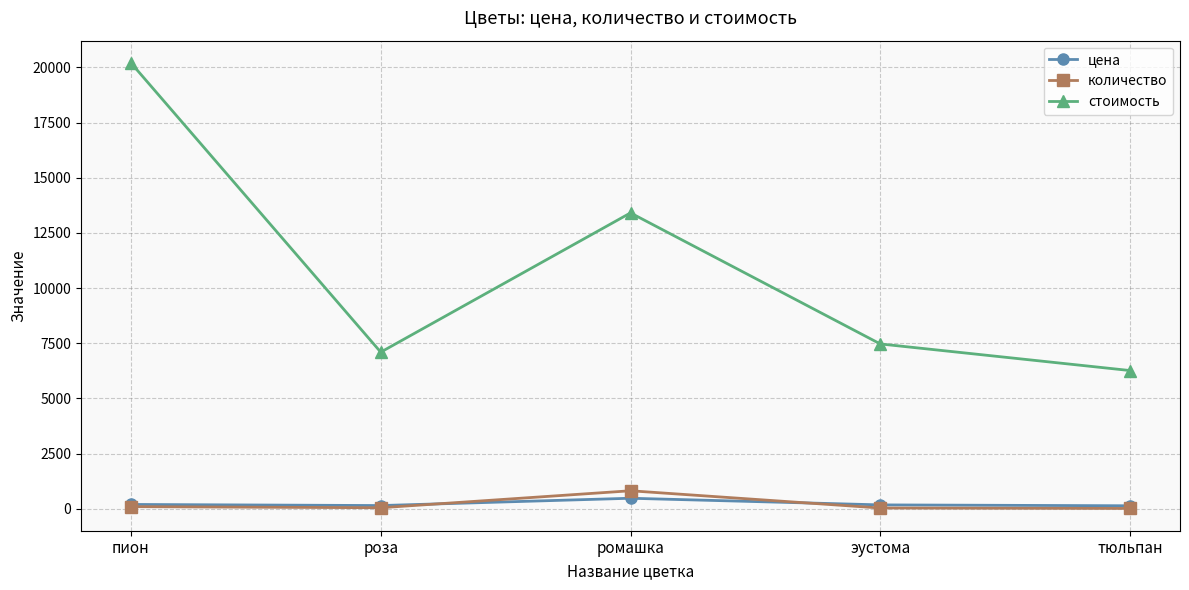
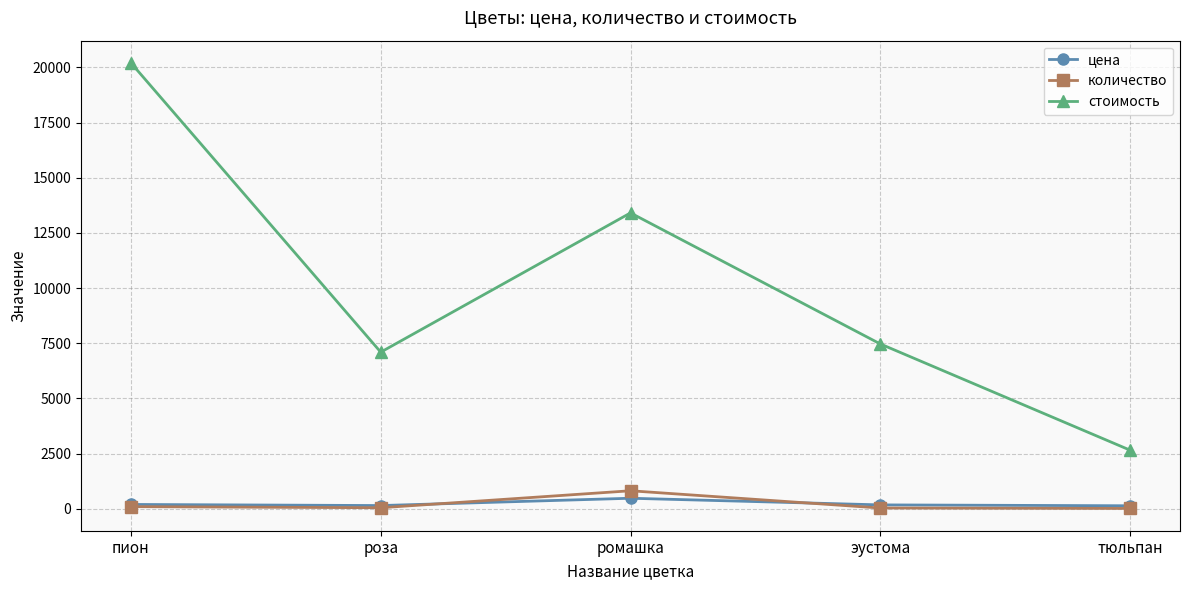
стоимость, тюльпан: 6300 -> 2700
